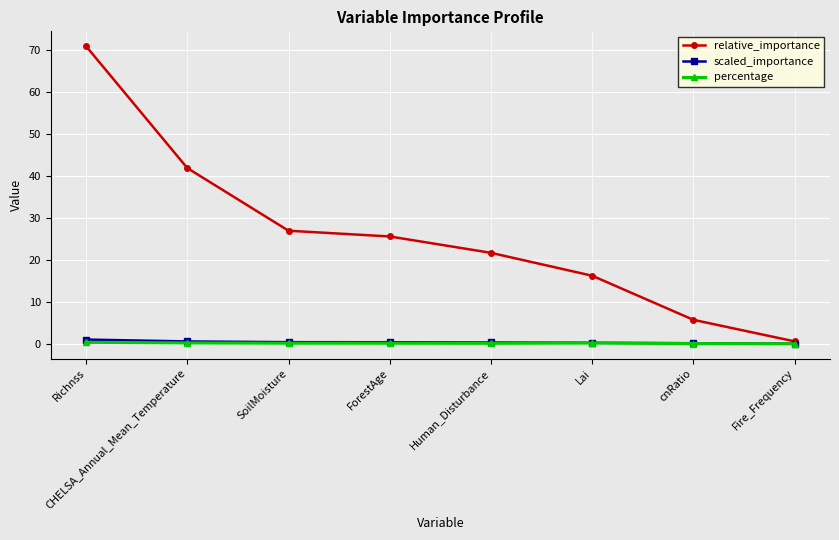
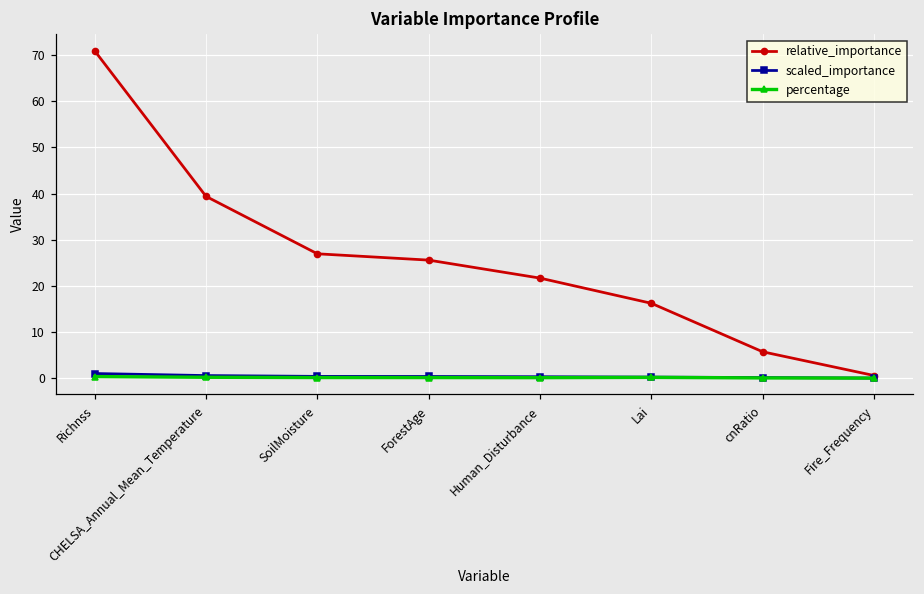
relative_importance, CHELSA_Annual_Mean_Temperature: 42 -> 39
